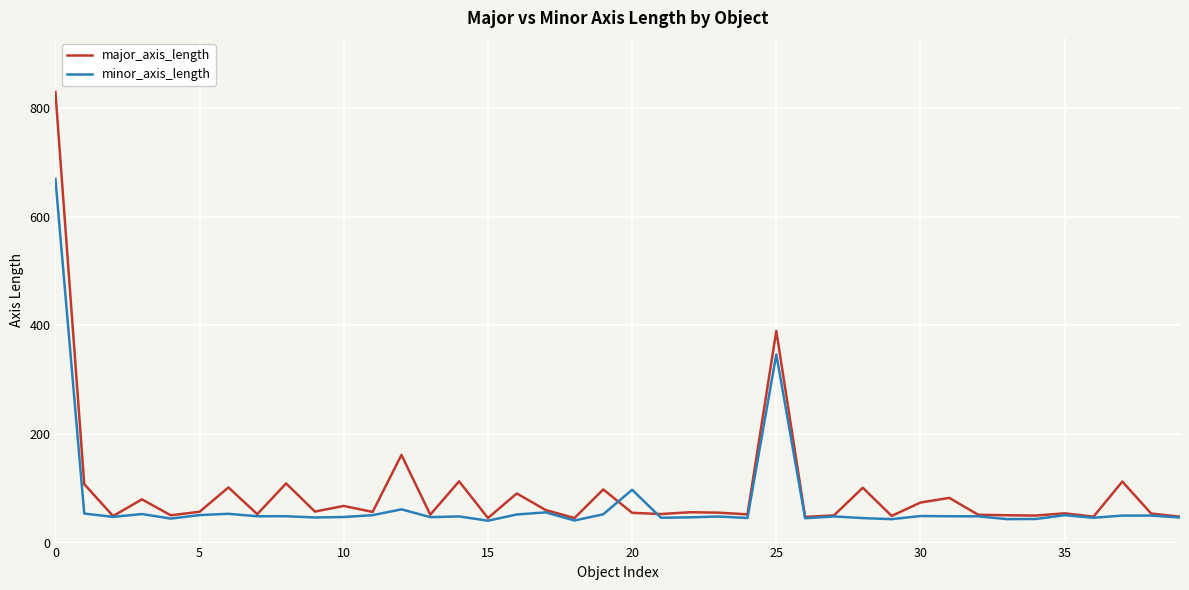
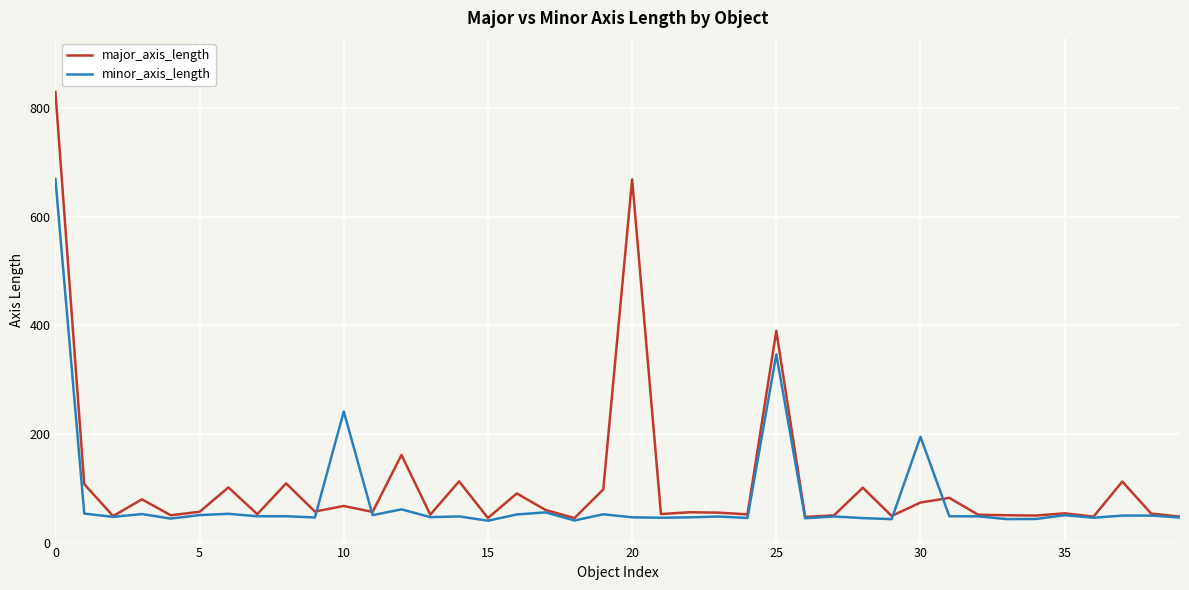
minor_axis_length, 10: 50 -> 240
major_axis_length, 20: 50 -> 670
minor_axis_length, 20: 100 -> 50
minor_axis_length, 30: 50 -> 190
